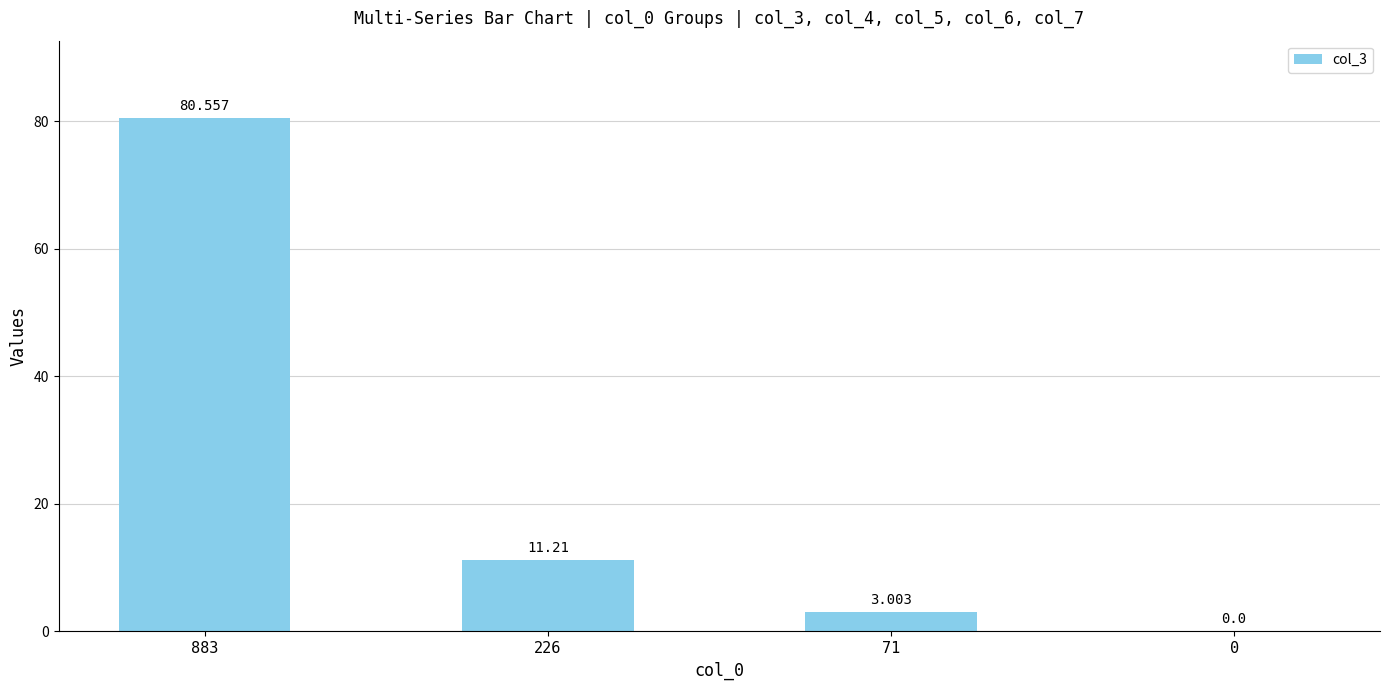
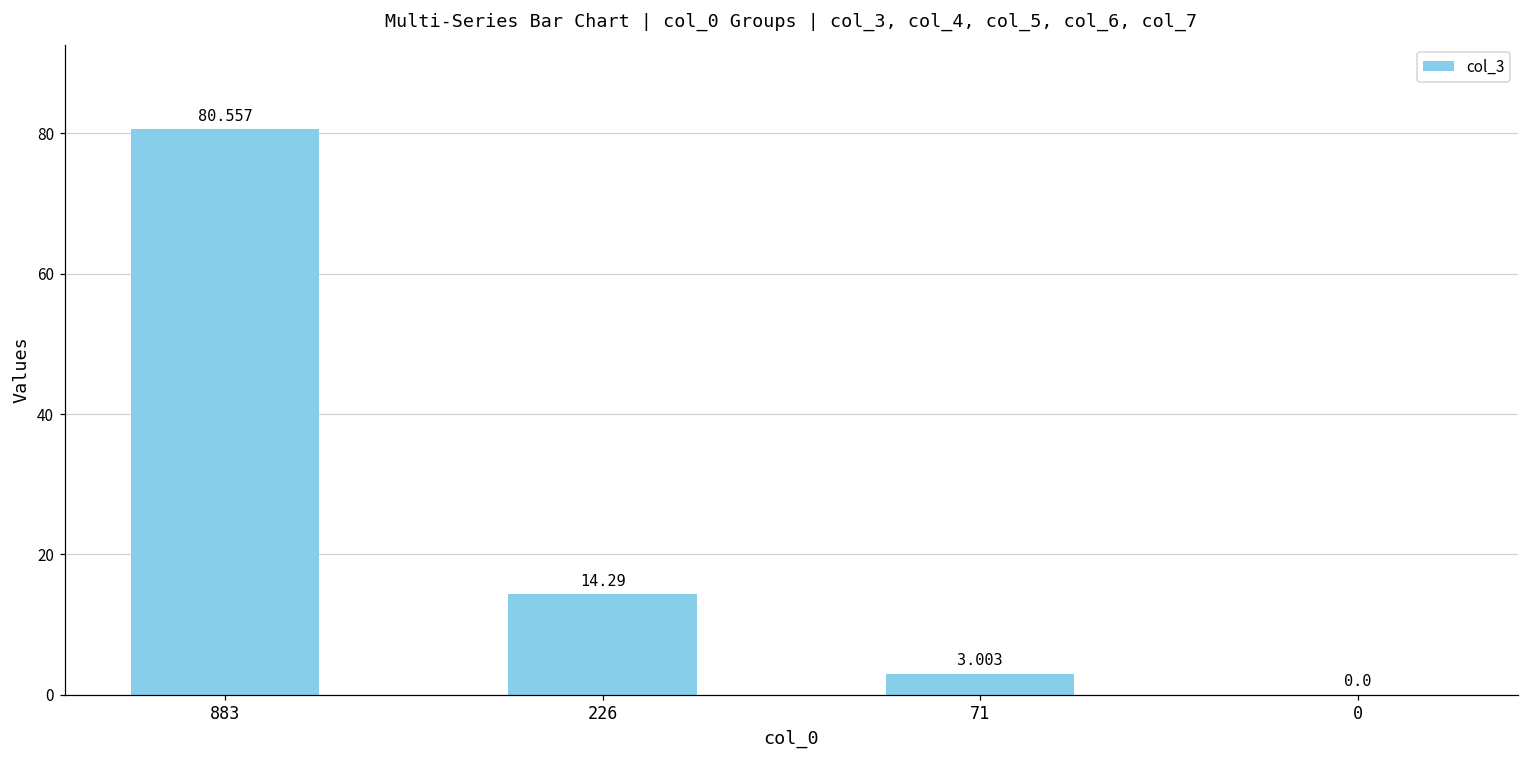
226: 11.21 -> 14.29
